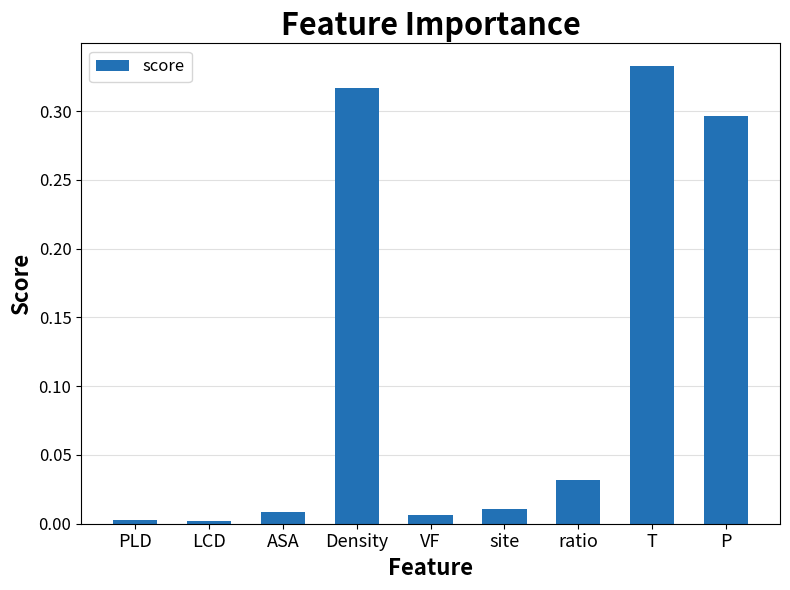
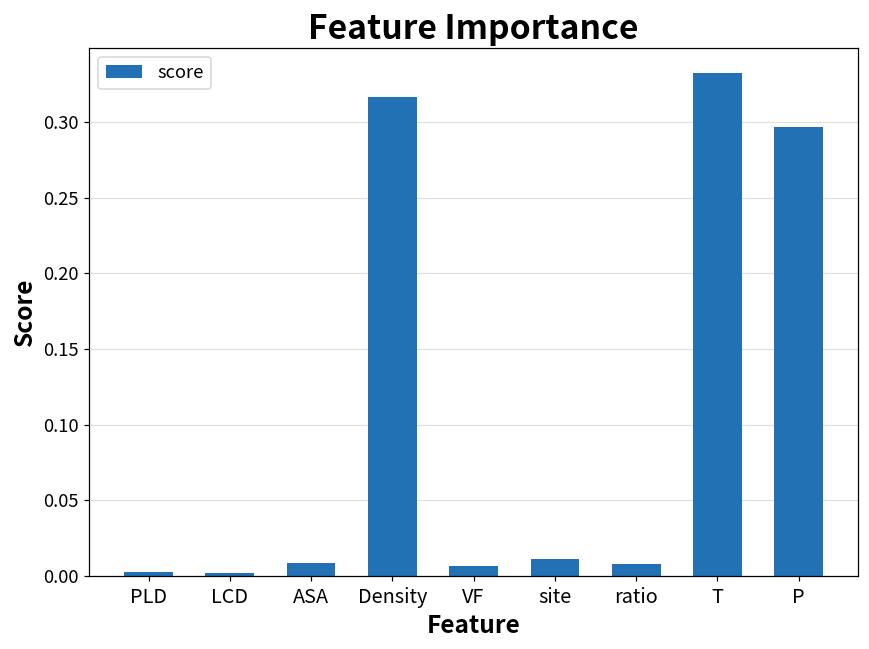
ratio: 0.032 -> 0.008
